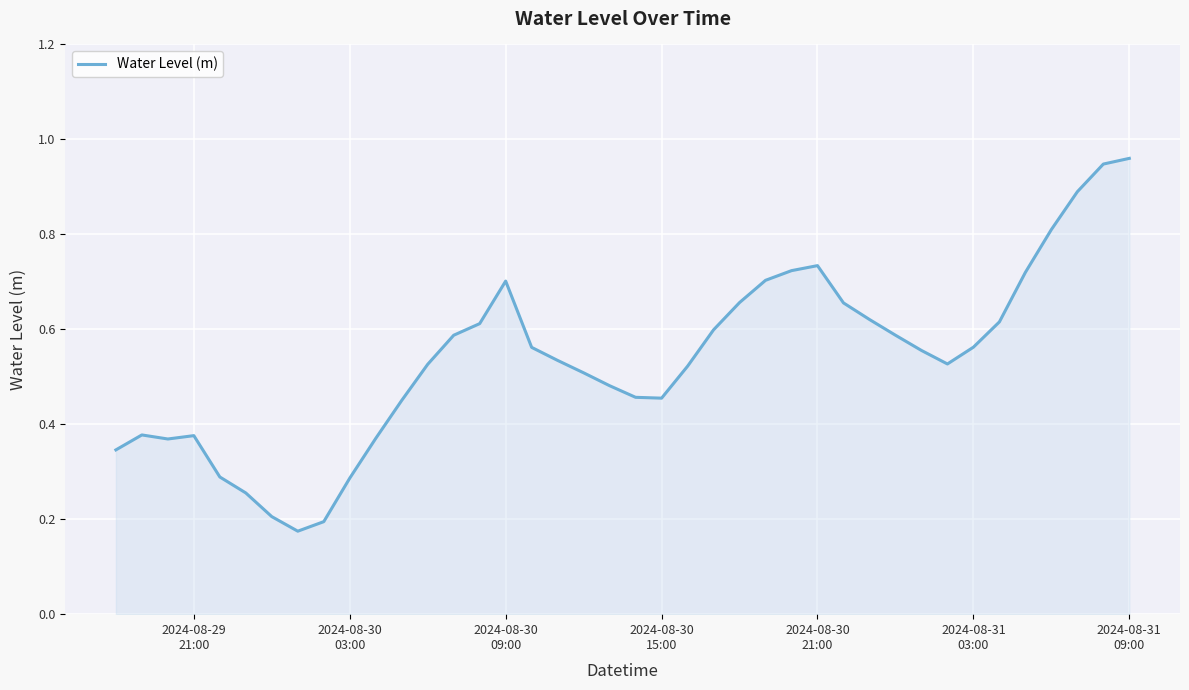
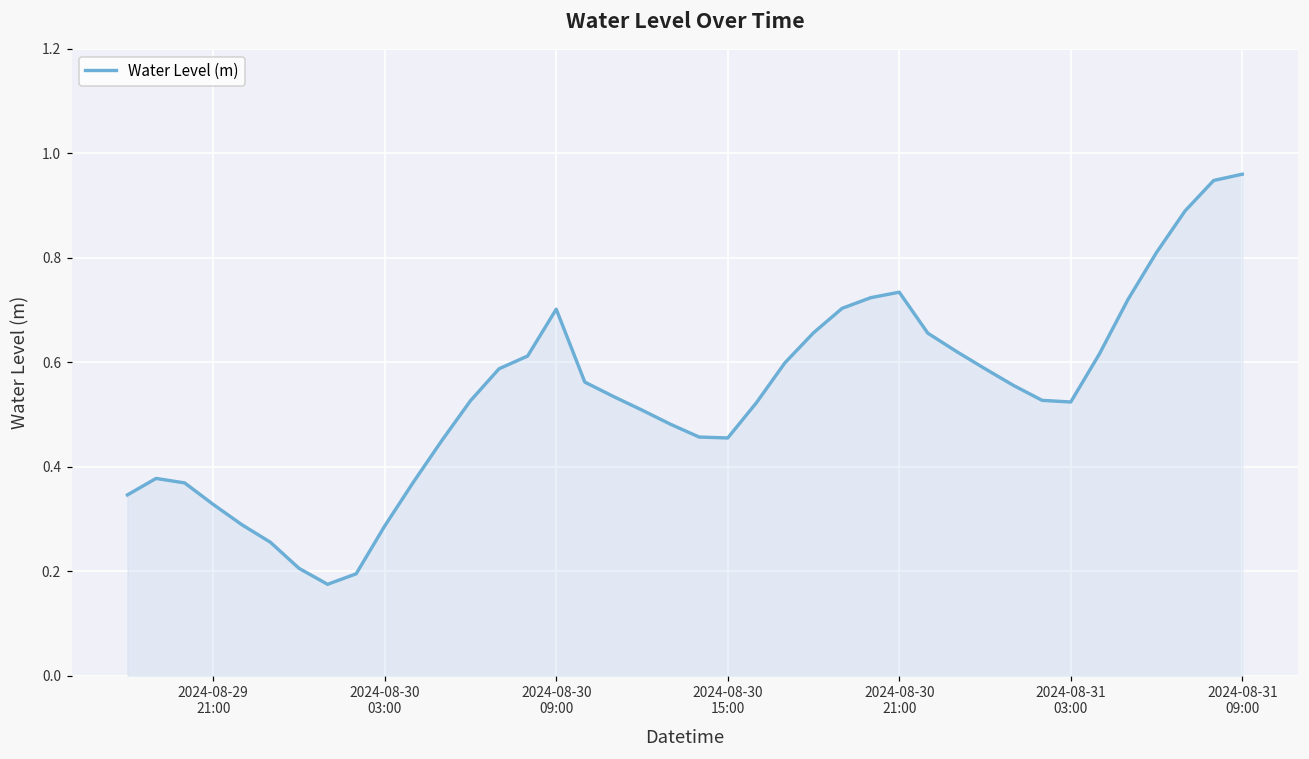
2024-08-29 21:00: 0.38 -> 0.33
2024-08-31 03:00: 0.56 -> 0.52
